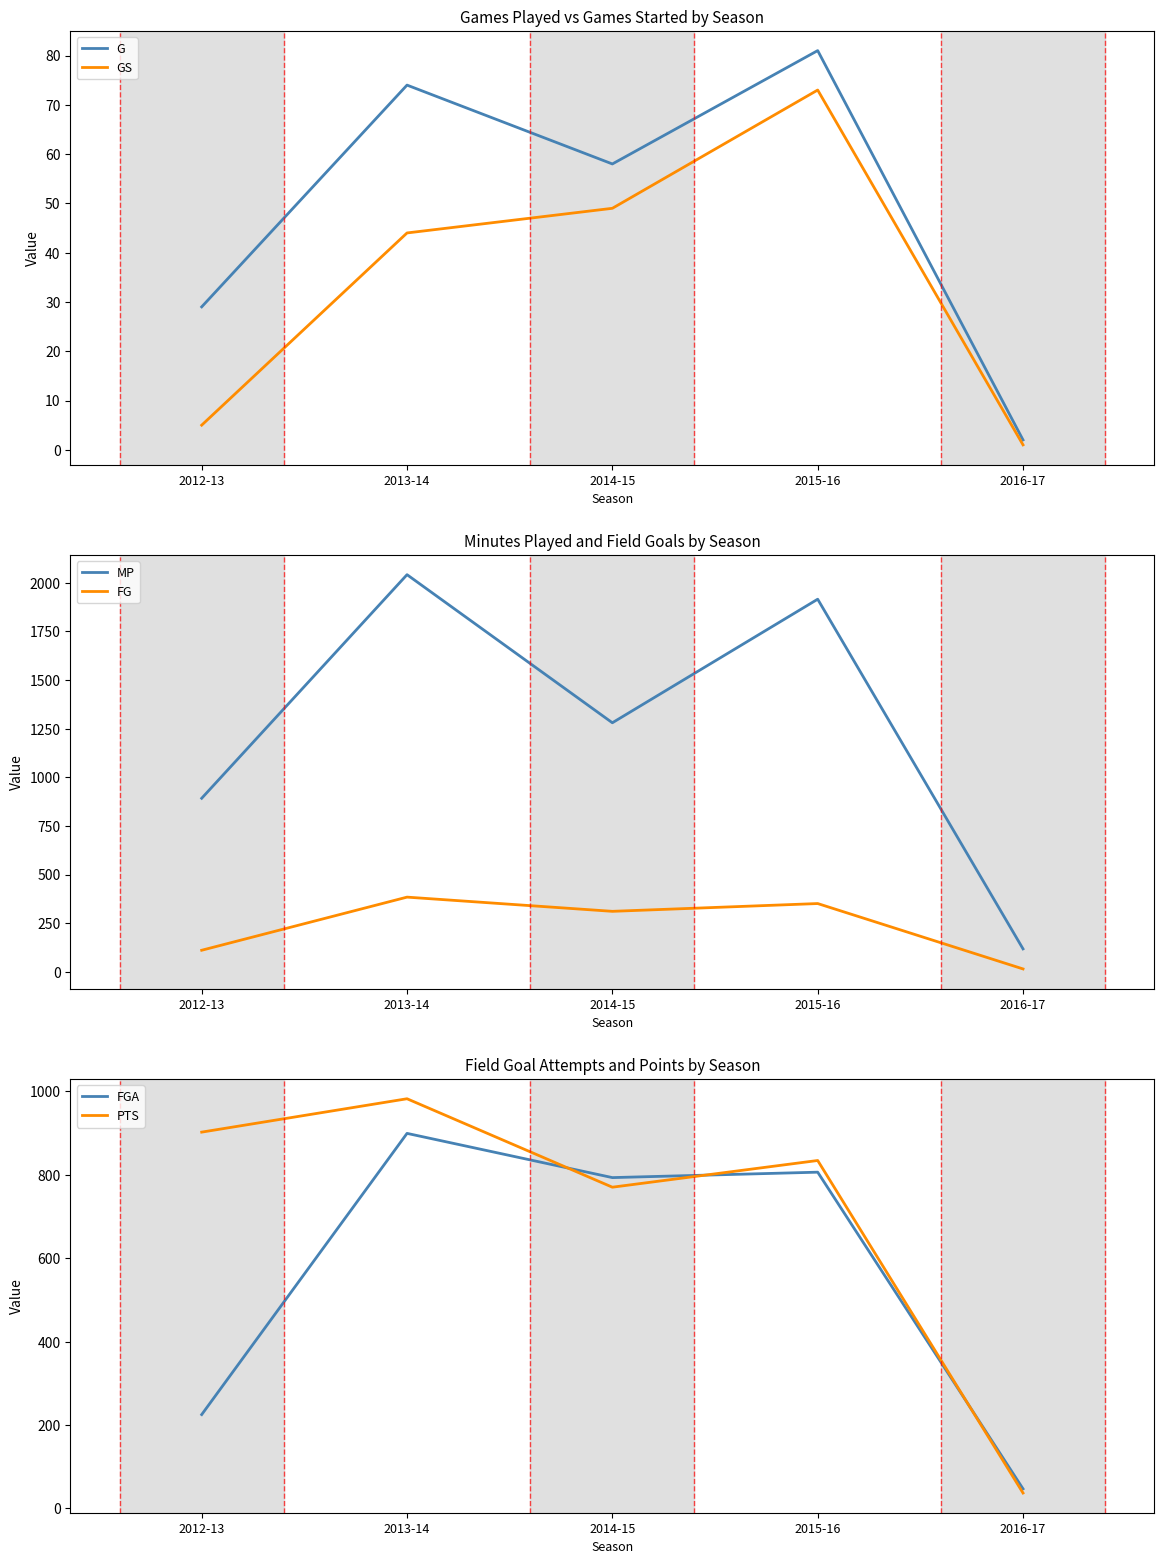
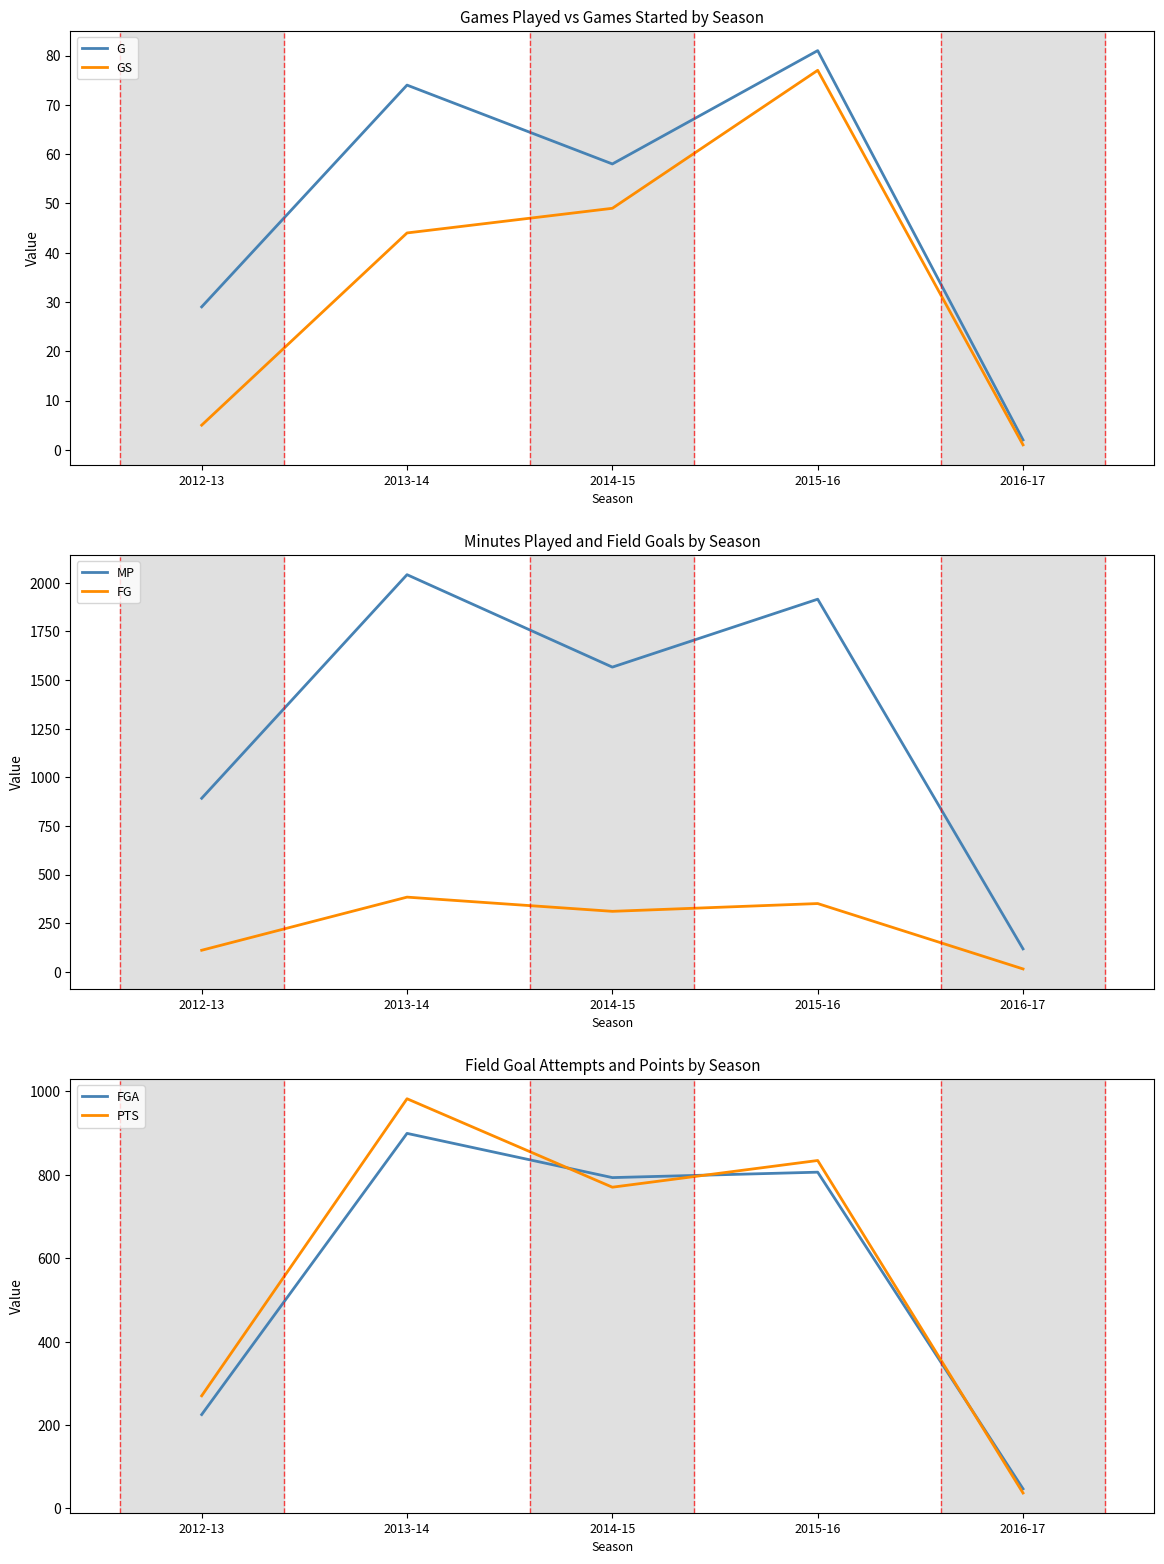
Games Played vs Games Started by Season, GS, 2015-16: 73 -> 77
Minutes Played and Field Goals by Season, MP, 2014-15: 1280 -> 1570
Field Goal Attempts and Points by Season, PTS, 2012-13: 900 -> 270
